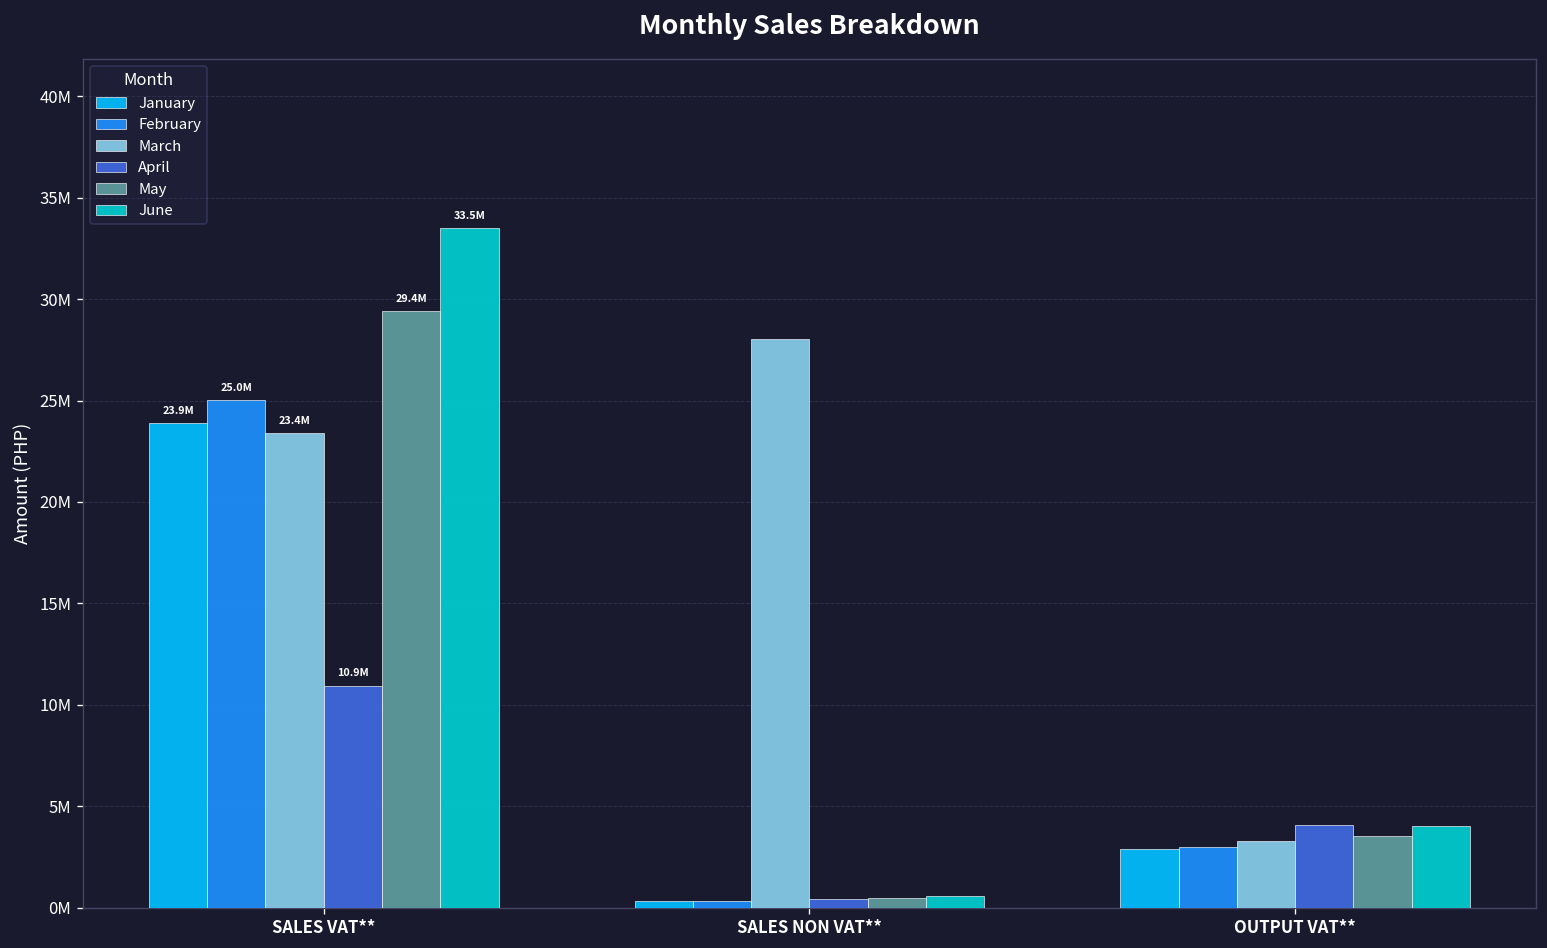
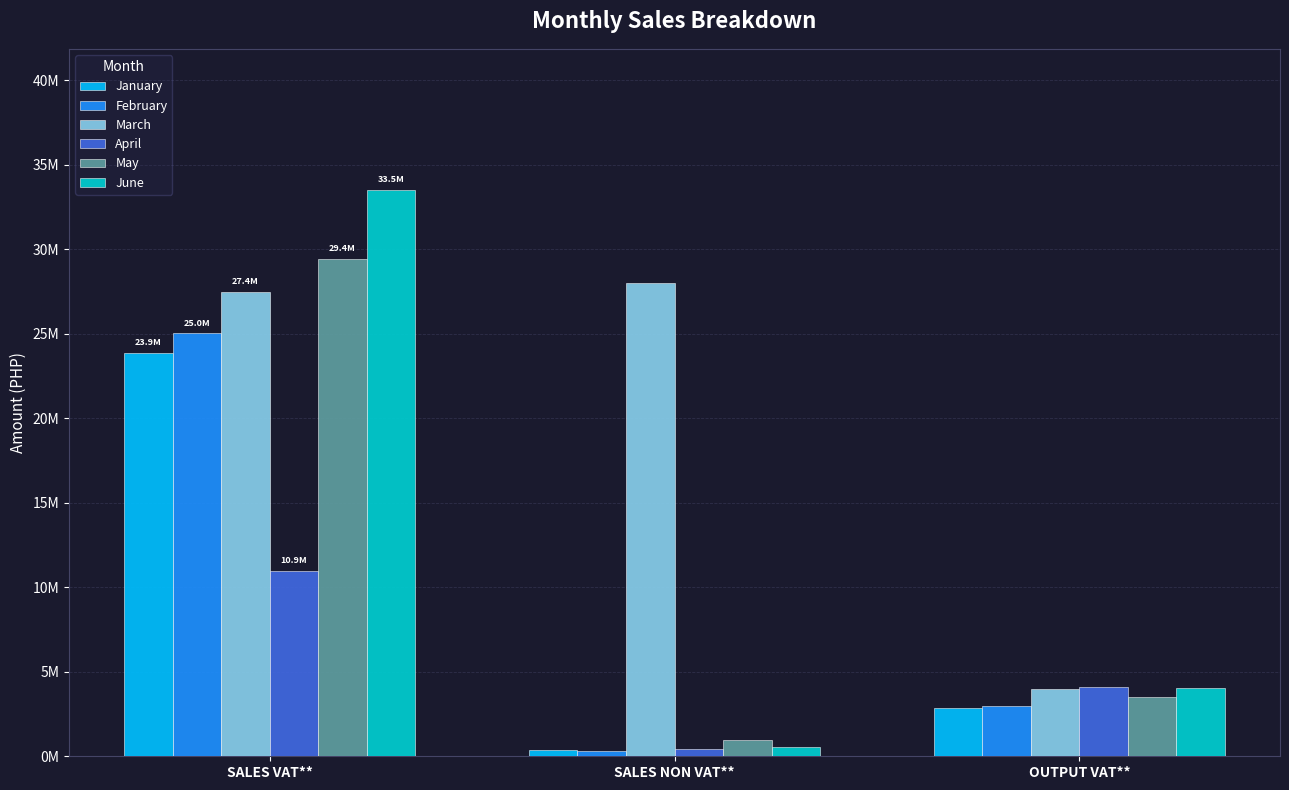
March, SALES VAT**: 23.4M -> 27.4M
May, SALES NON VAT**: 500000 -> 1000000
March, OUTPUT VAT**: 3300000 -> 4000000
